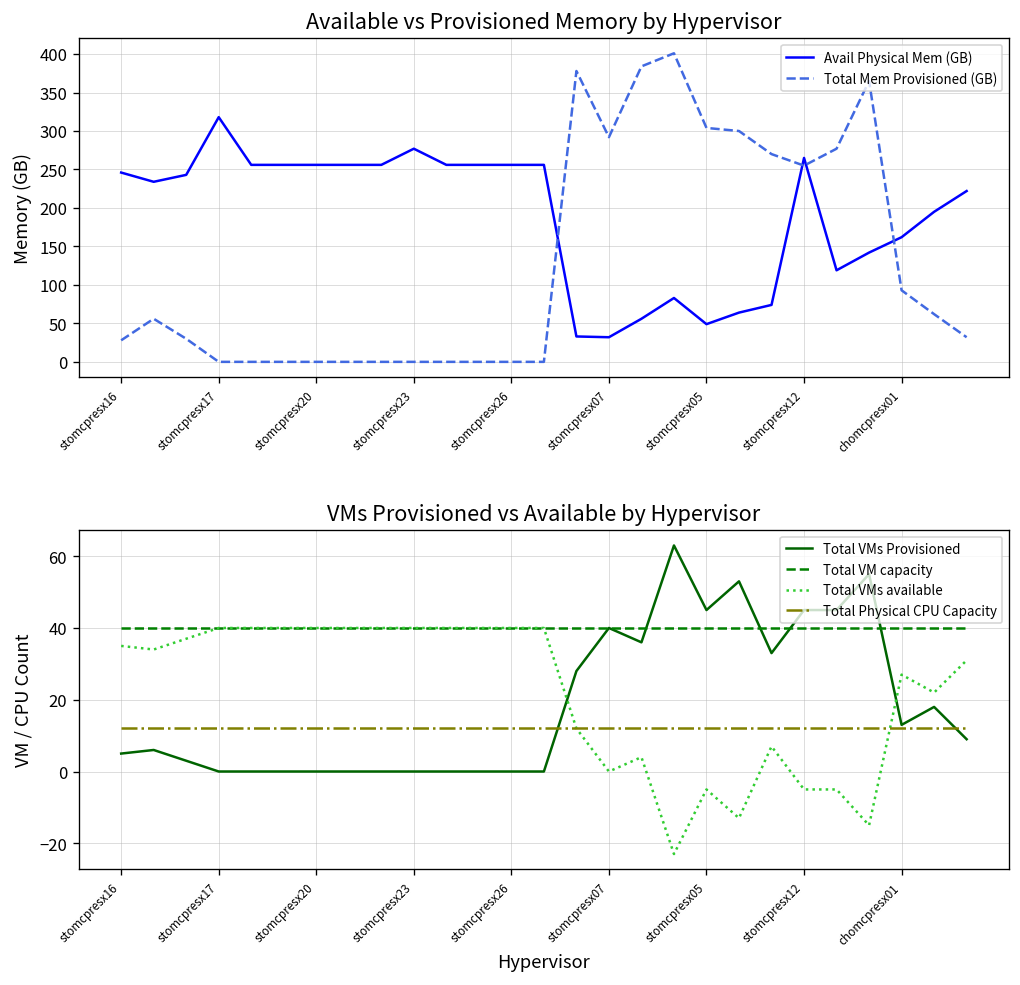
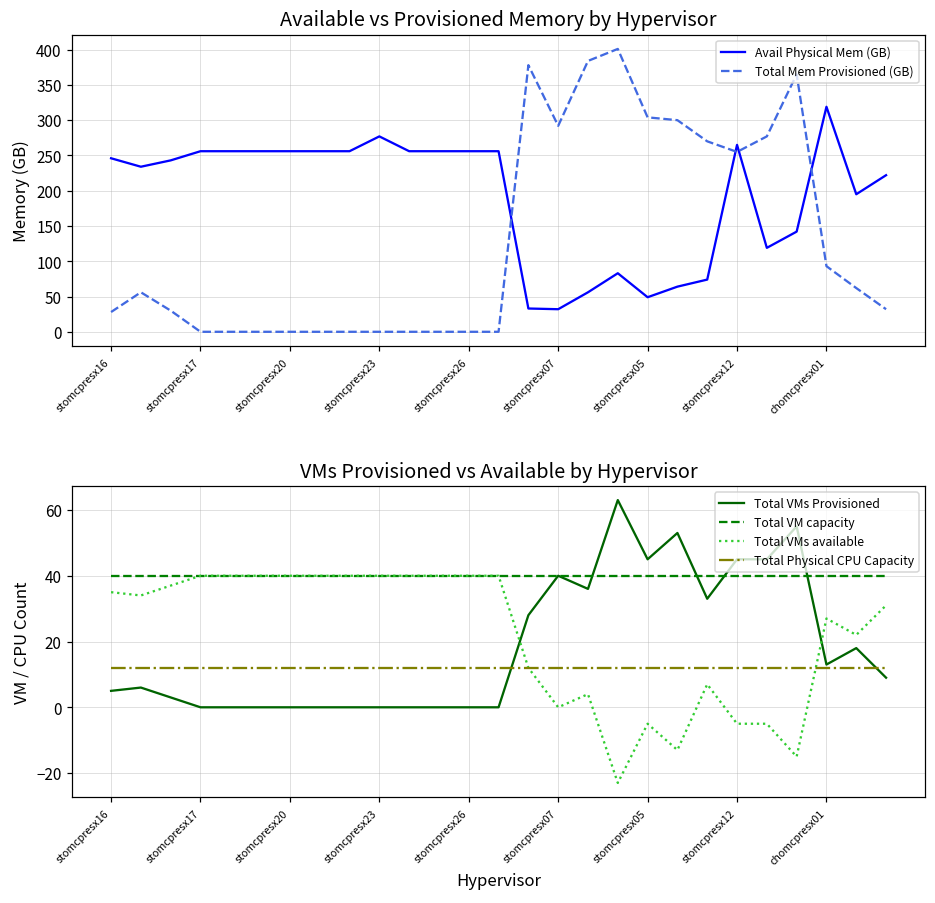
Available vs Provisioned Memory by Hypervisor, Avail Physical Mem (GB), stomcpresx17: 320 -> 260
Available vs Provisioned Memory by Hypervisor, Avail Physical Mem (GB), chomcpresx01: 160 -> 320
